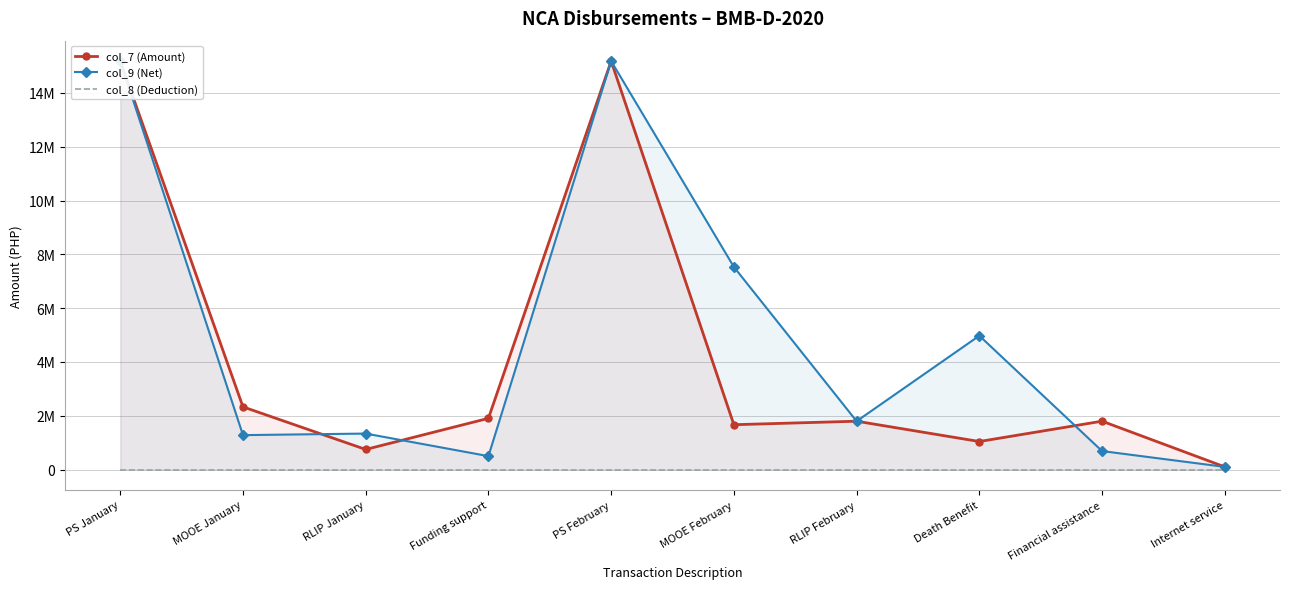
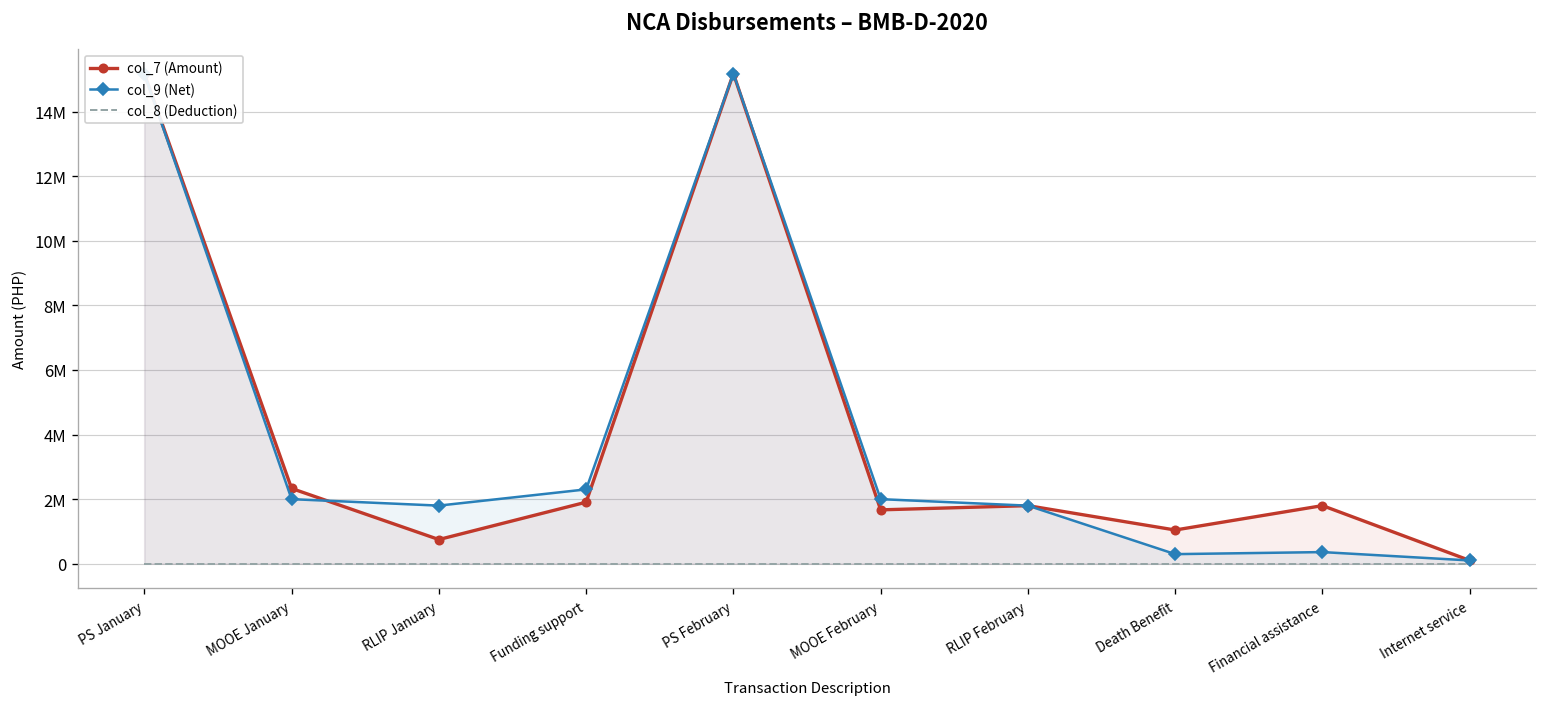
col_9 (Net), MOOE January: 1300000 -> 2000000
col_9 (Net), RLIP January: 1300000 -> 1800000
col_9 (Net), Funding support: 500000 -> 2300000
col_9 (Net), MOOE February: 7500000 -> 2000000
col_9 (Net), Death Benefit: 5000000 -> 300000
col_9 (Net), Financial assistance: 700000 -> 400000
